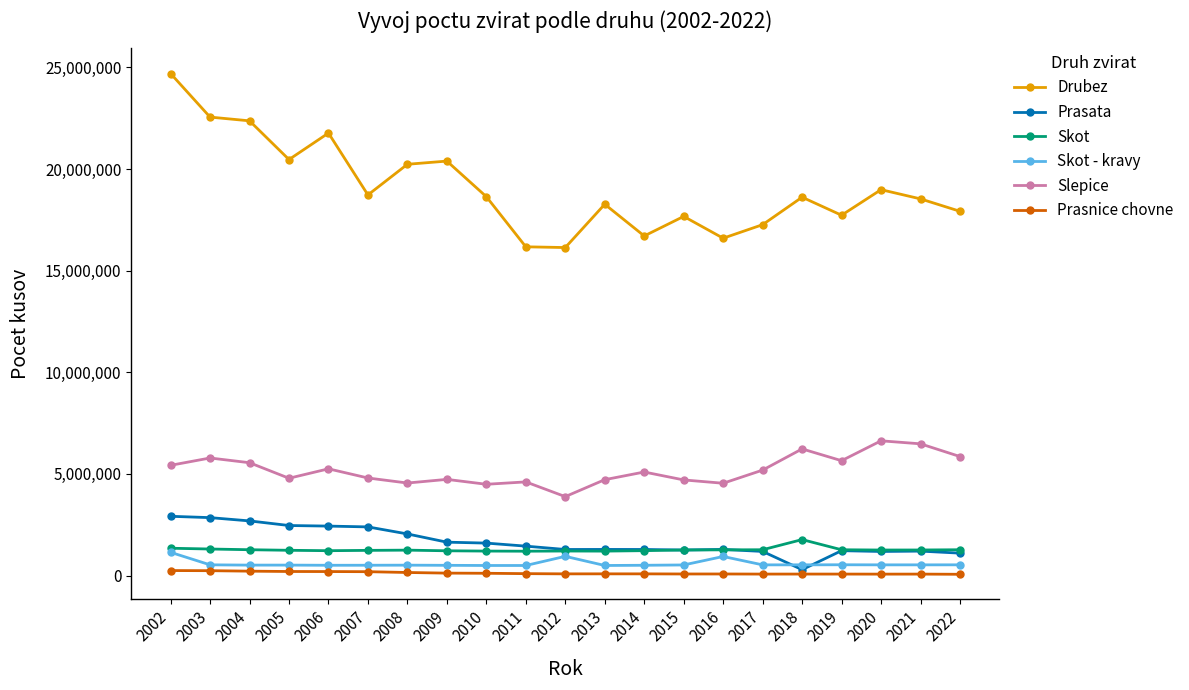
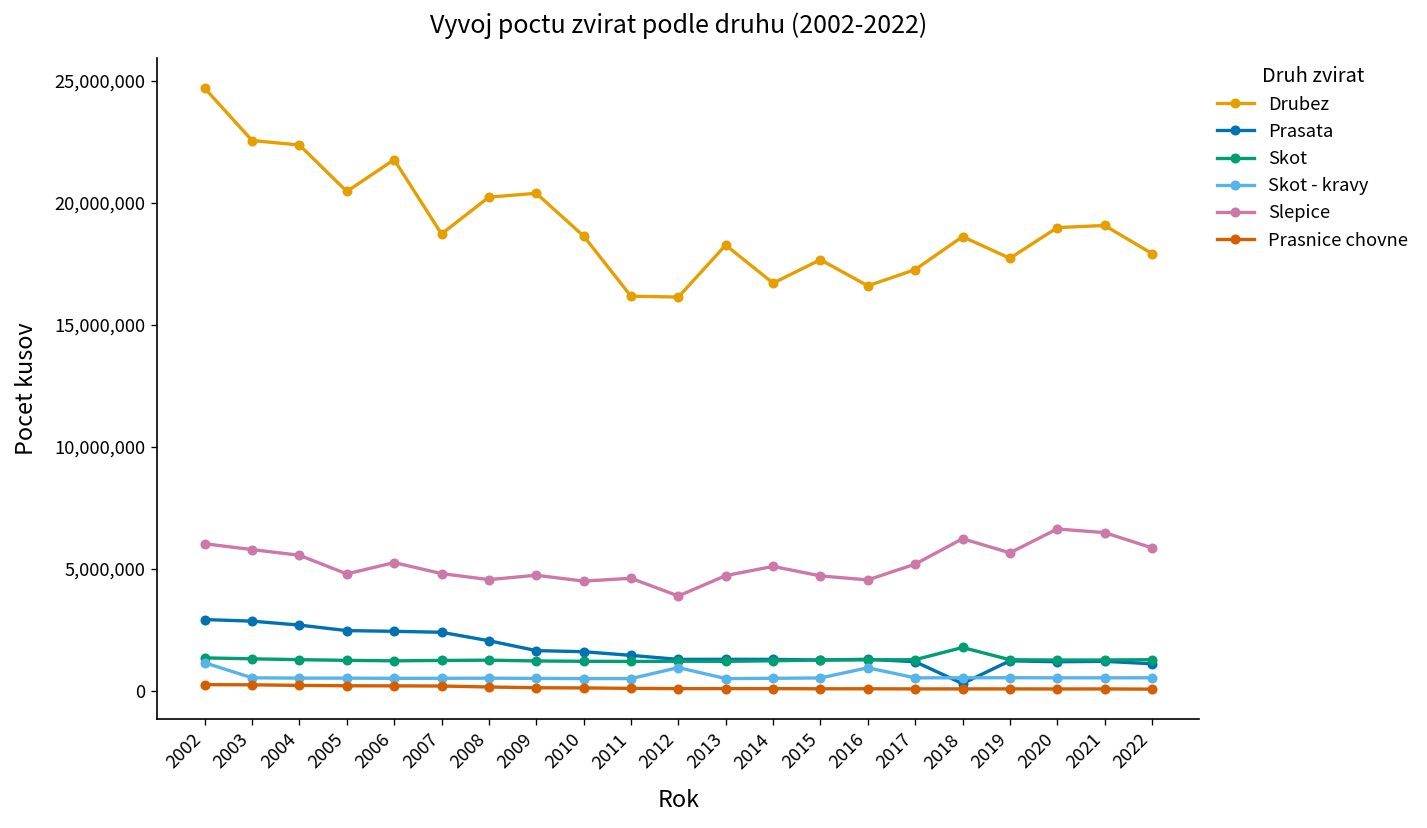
Slepice, 2002: 5,400,000 -> 6,000,000
Drubez, 2021: 18,500,000 -> 19,100,000
